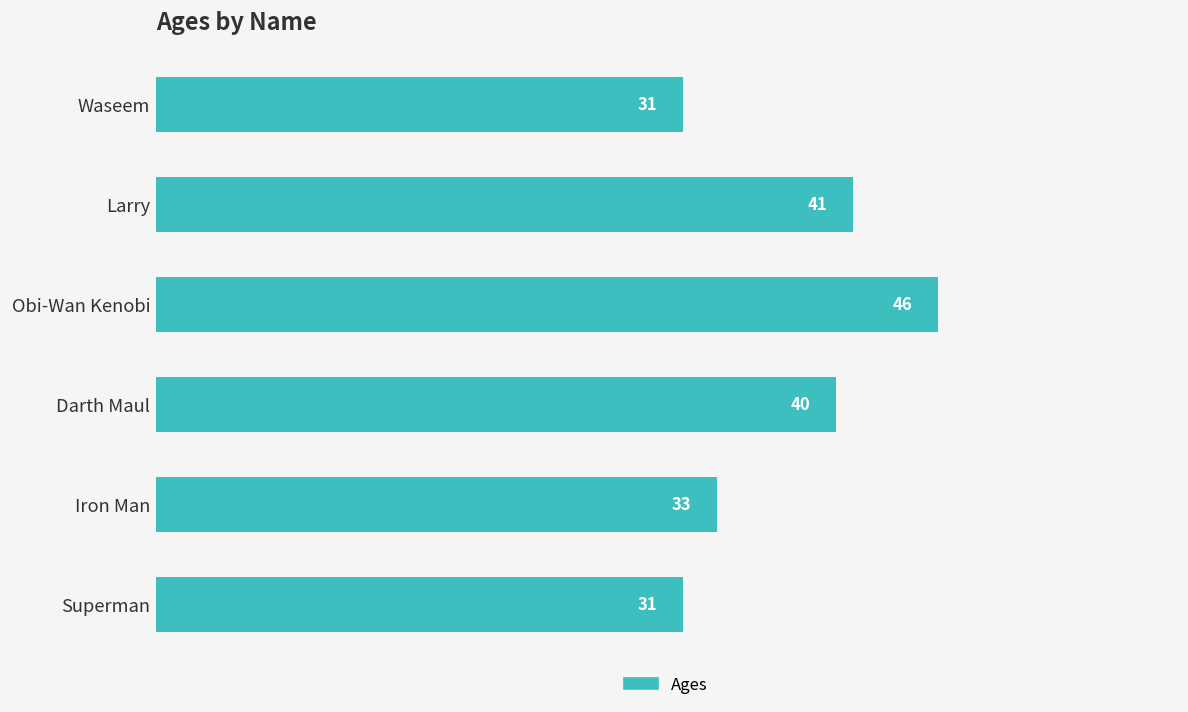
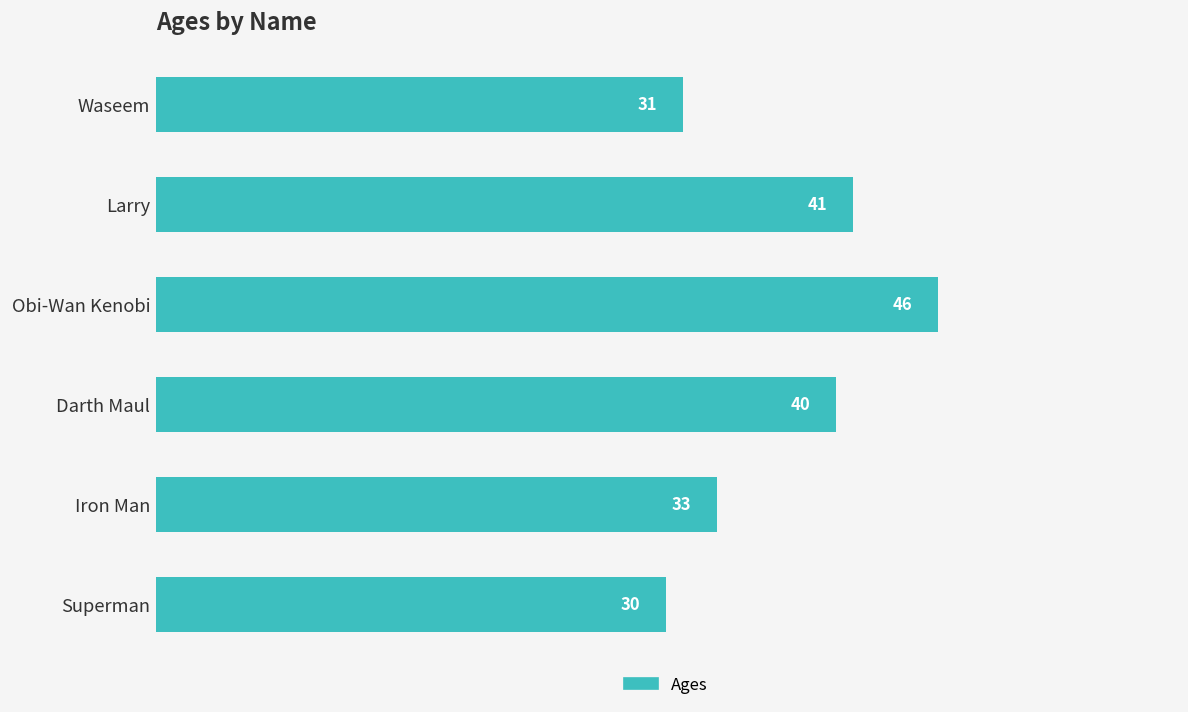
Superman: 31 -> 30
